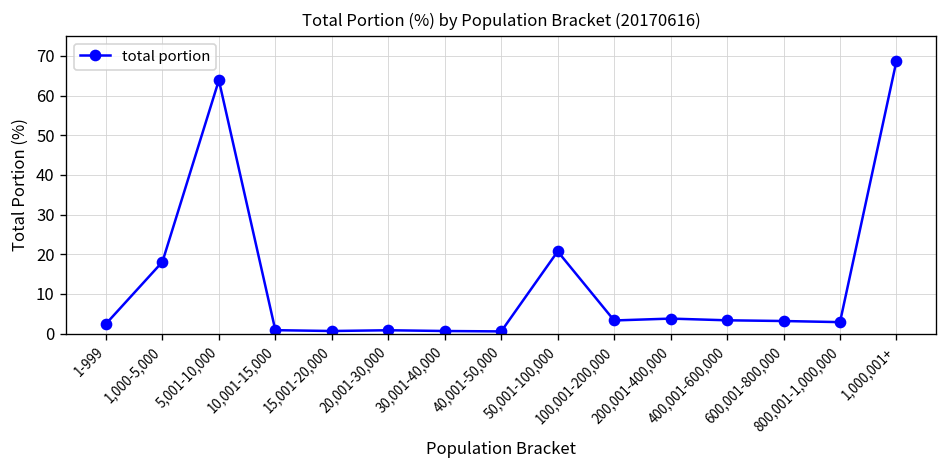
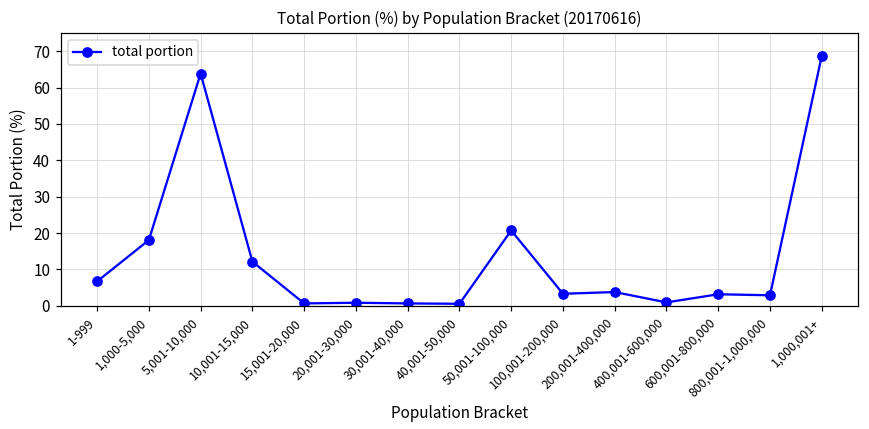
1-999: 2 -> 7
10,001-15,000: 1 -> 12
400,001-600,000: 3 -> 1
